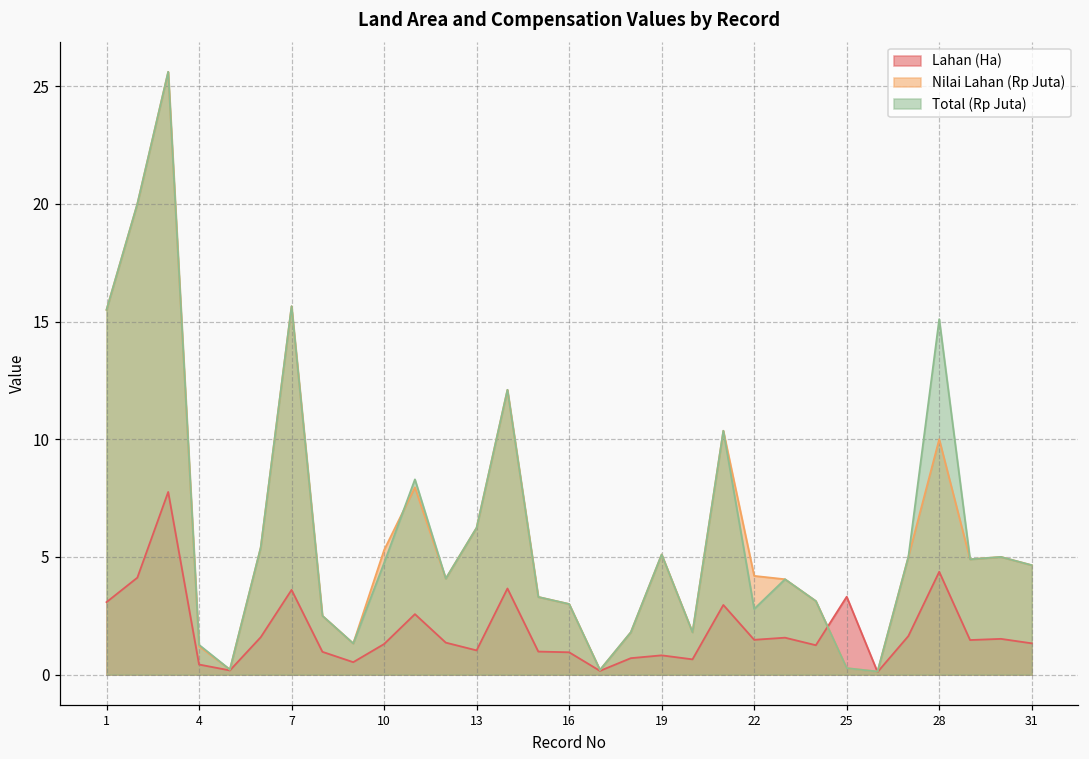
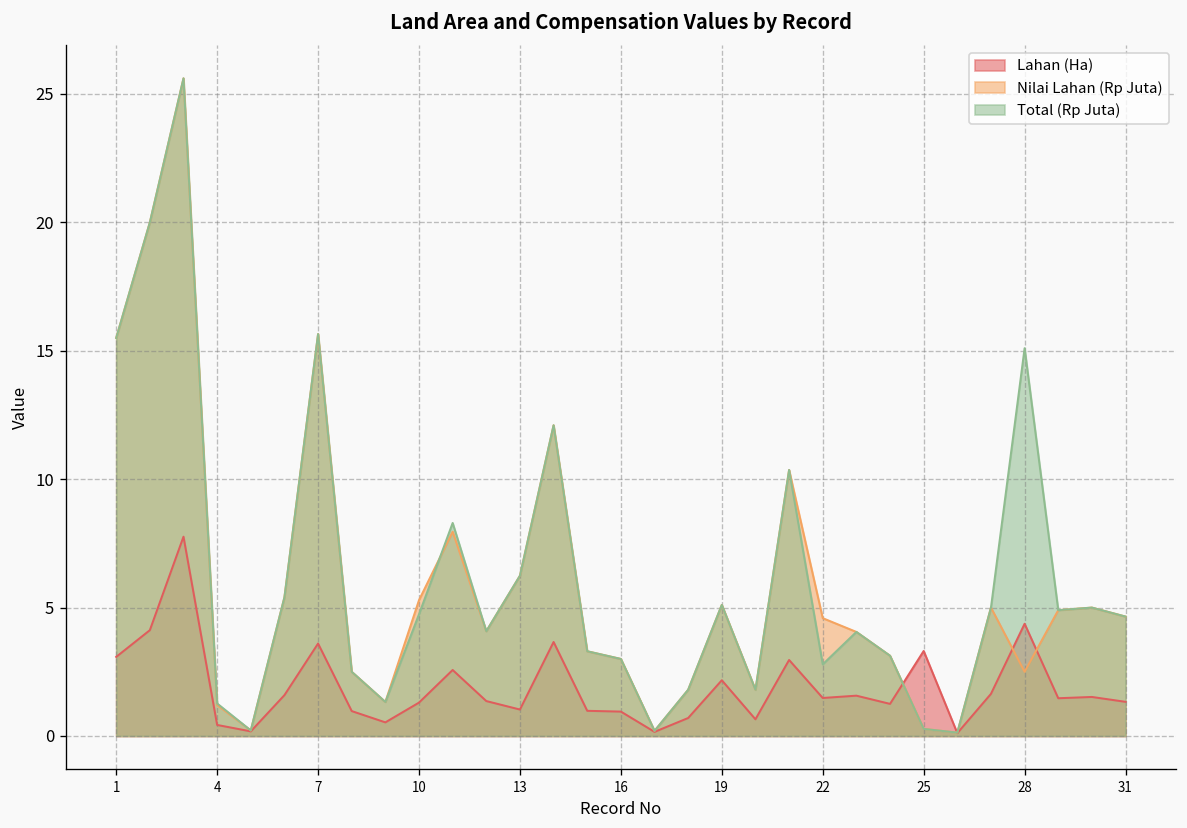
Lahan (Ha), 19: 0.8 -> 2.2
Nilai Lahan (Rp Juta), 22: 4.2 -> 4.6
Nilai Lahan (Rp Juta), 28: 10.0 -> 2.5
